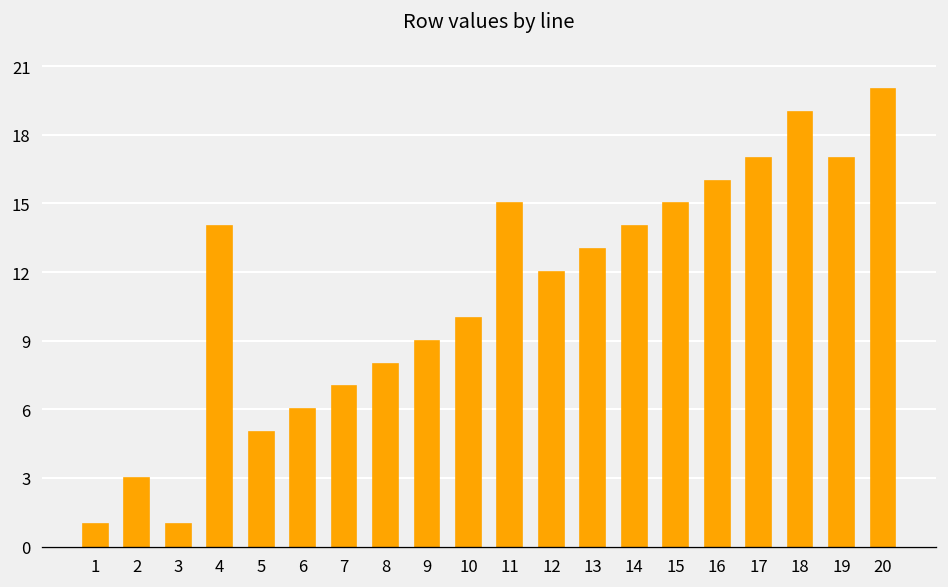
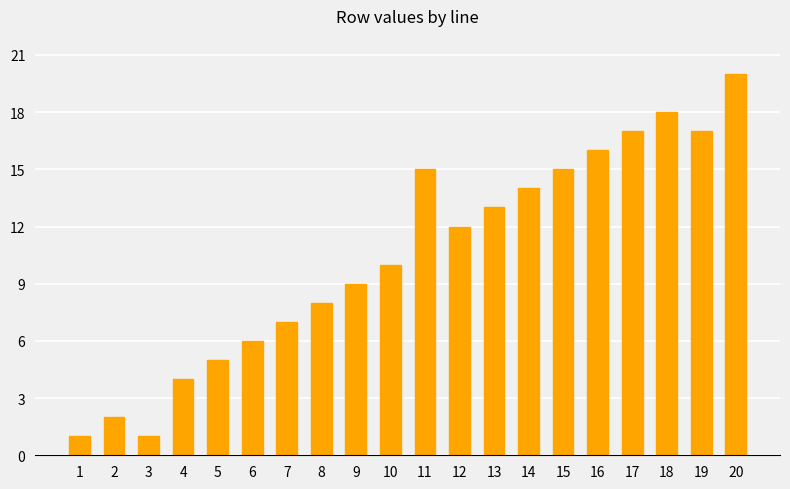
2: 3 -> 2
4: 14 -> 4
18: 19 -> 18
